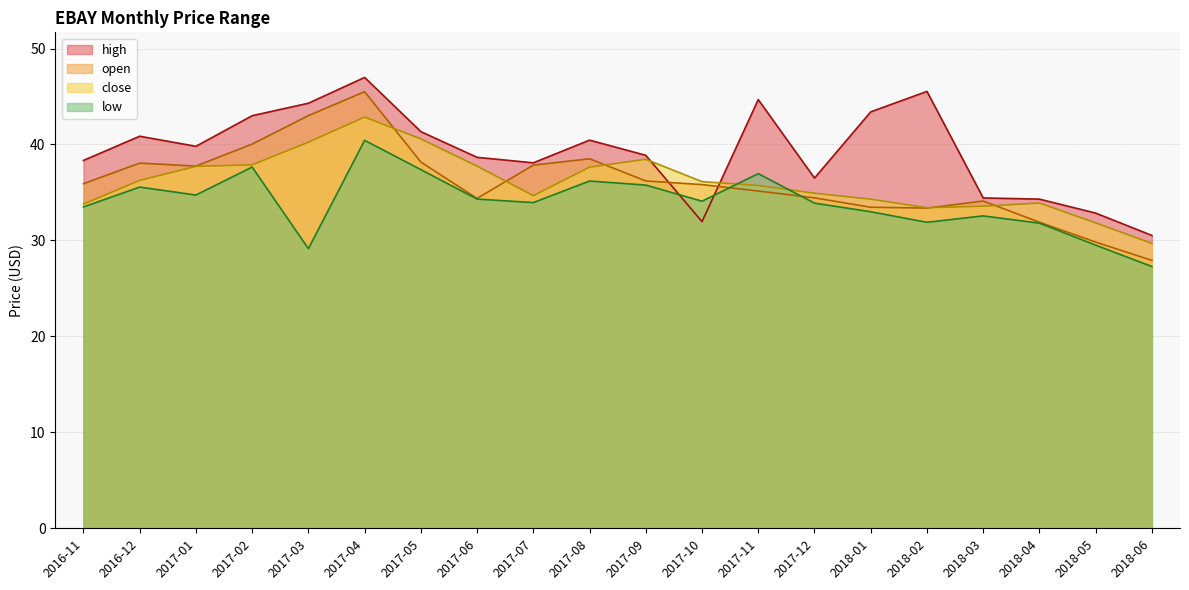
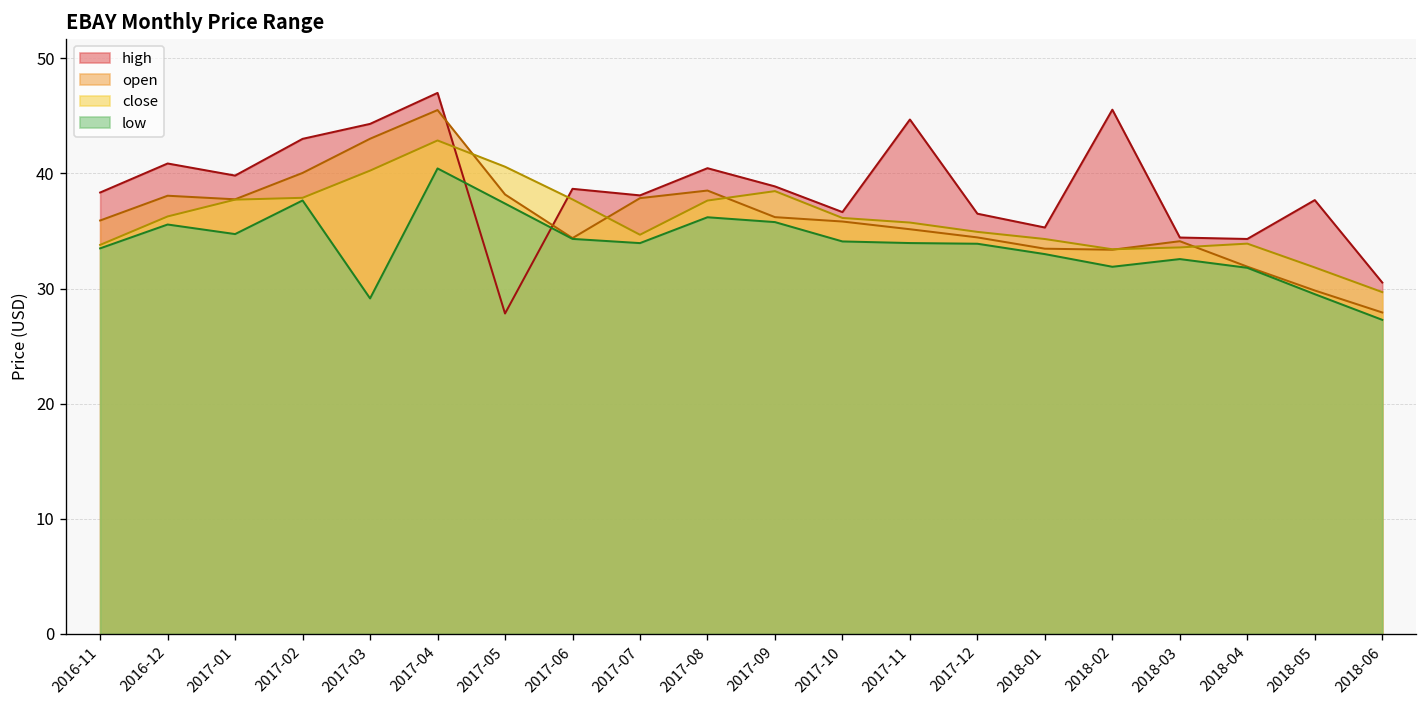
high, 2017-05: 41 -> 28
high, 2017-10: 32 -> 37
low, 2017-11: 37 -> 34
high, 2018-01: 43 -> 35
high, 2018-05: 33 -> 38
